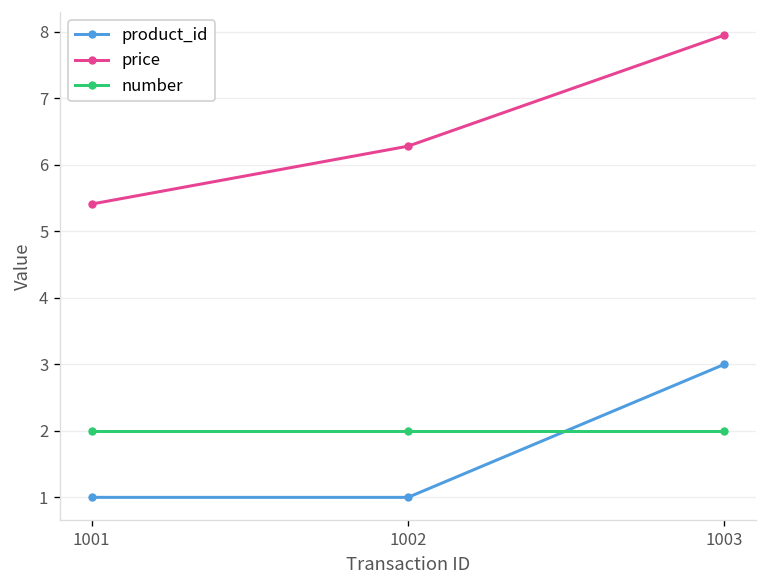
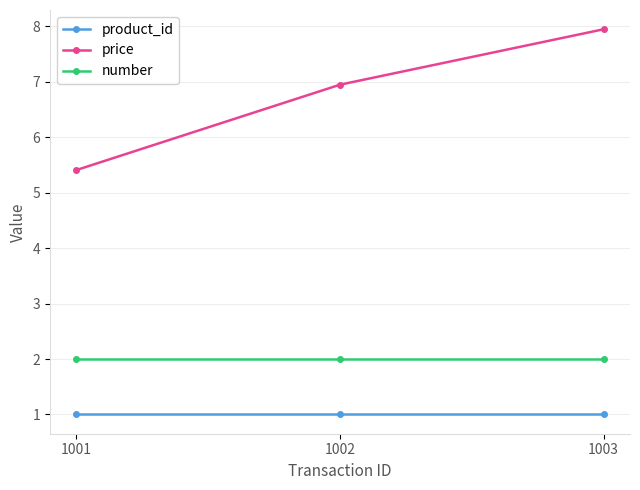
price, 1002: 6.3 -> 7.0
product_id, 1003: 3 -> 1
